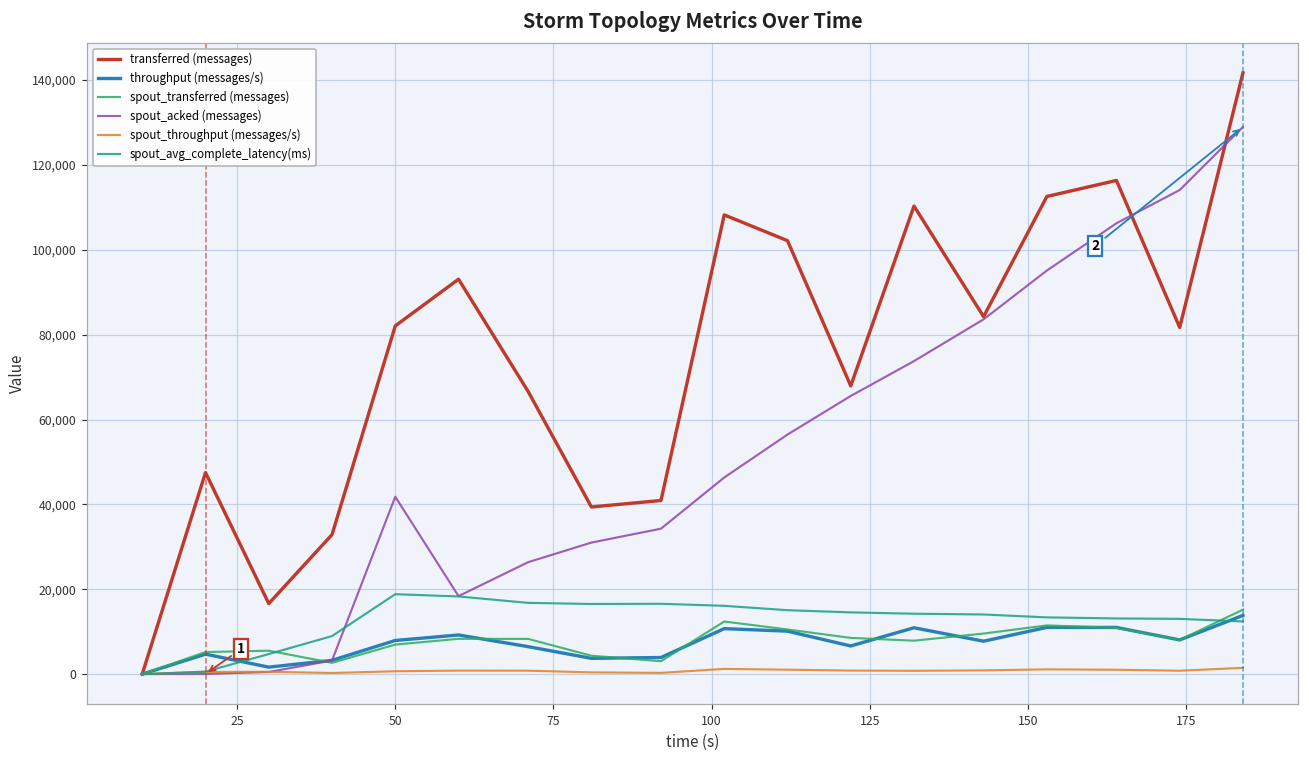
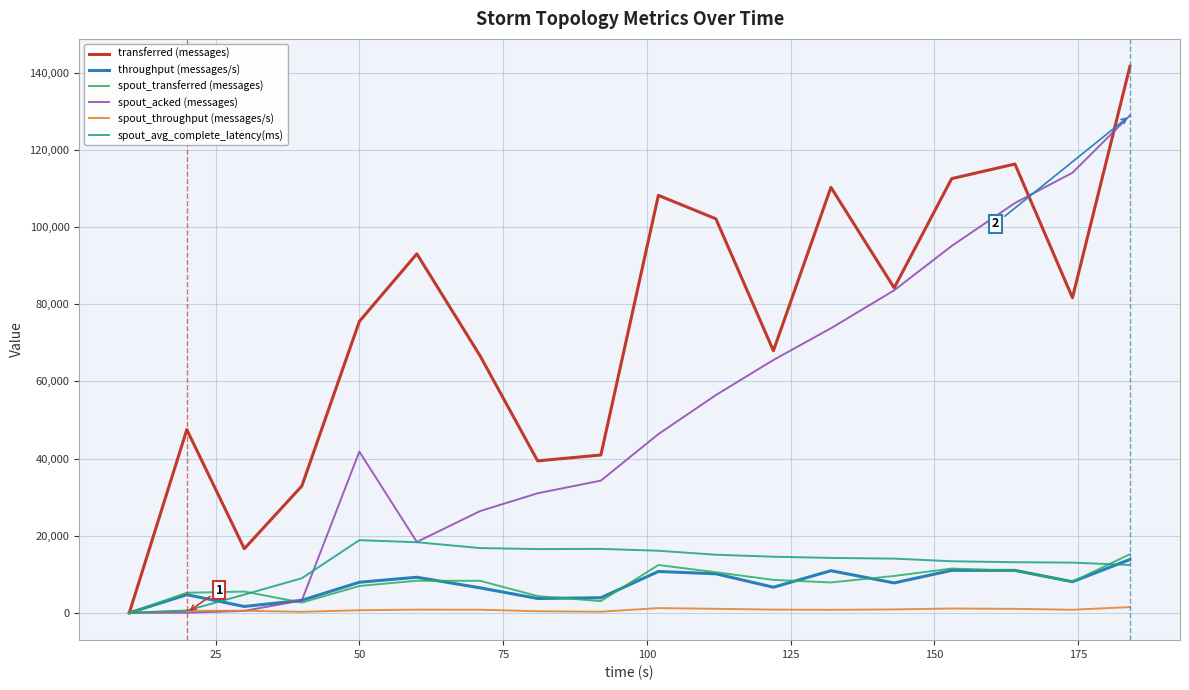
transferred (messages), 50: 82,000 -> 76,000
